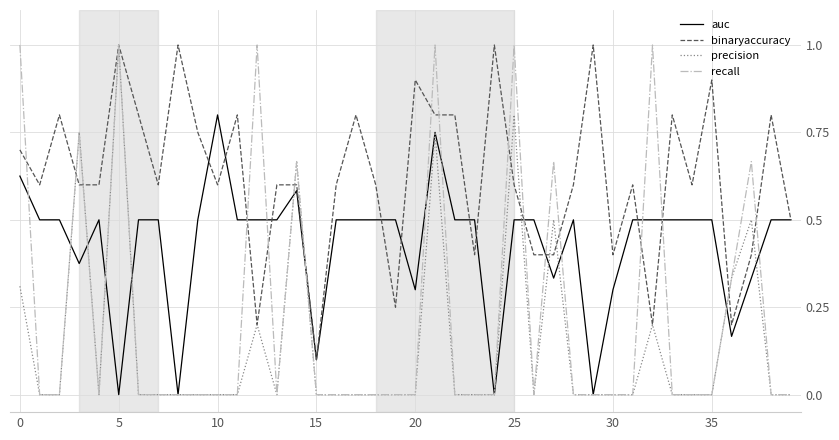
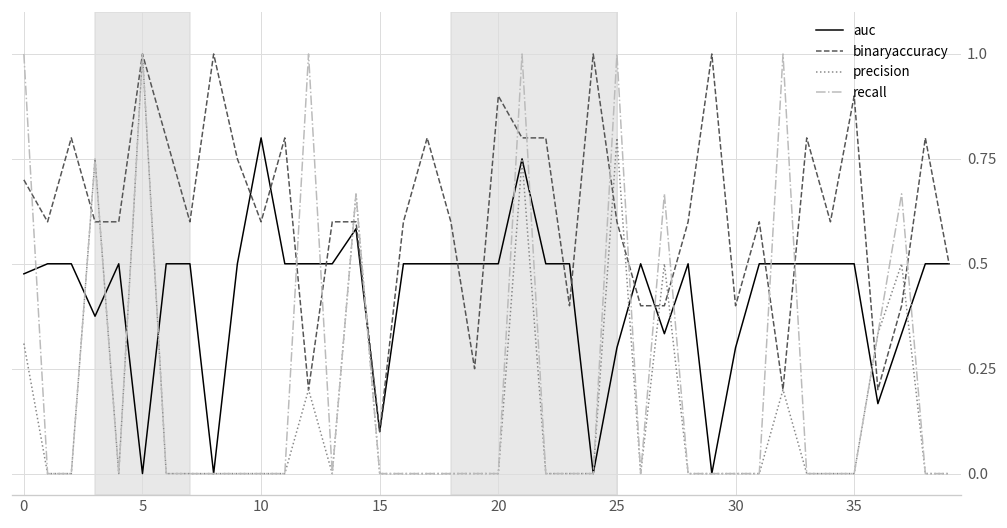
auc, 0: 0.63 -> 0.48
auc, 20: 0.3 -> 0.5
auc, 25: 0.5 -> 0.3
